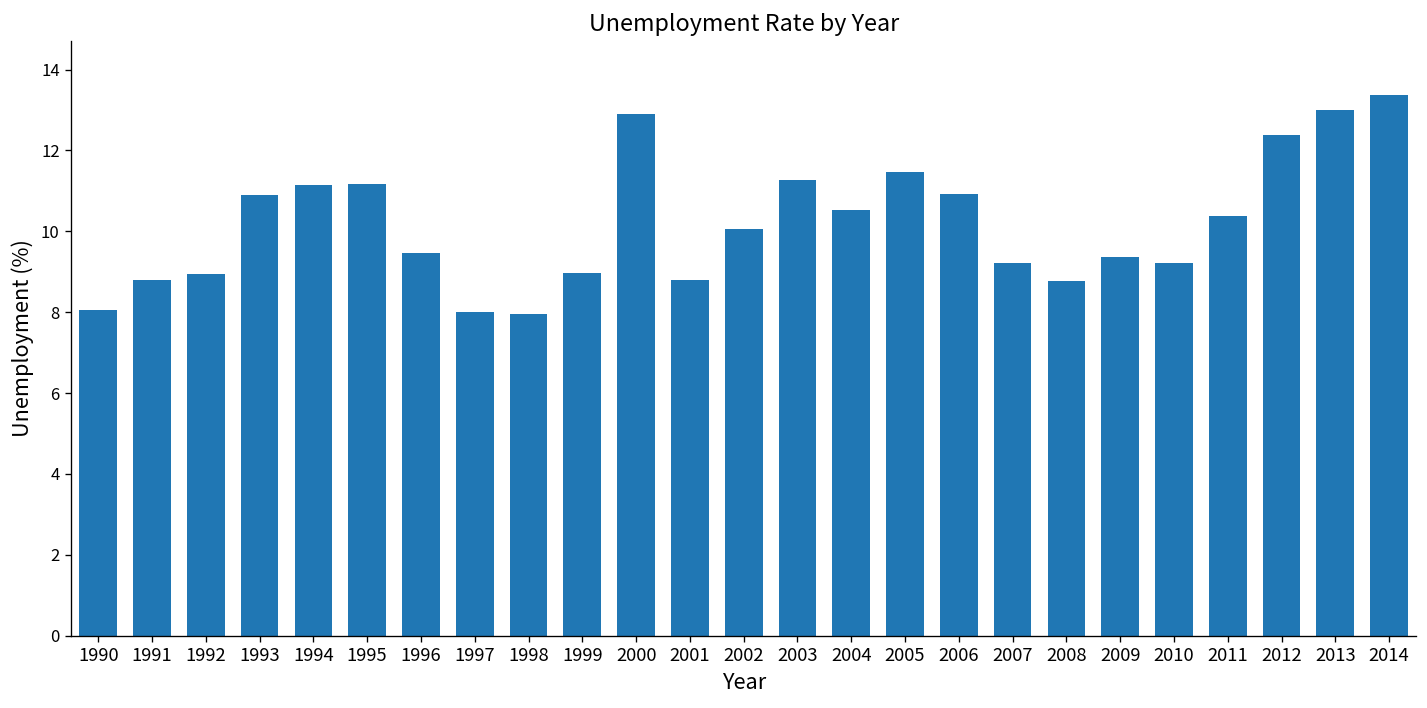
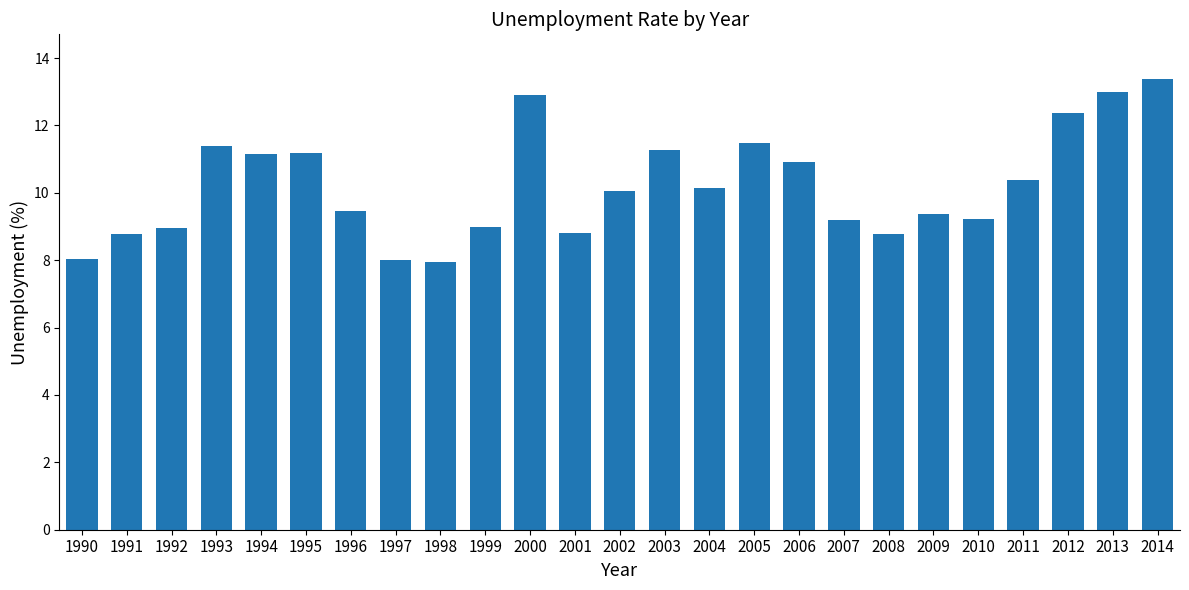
1993: 10.9 -> 11.4
2004: 10.5 -> 10.2
